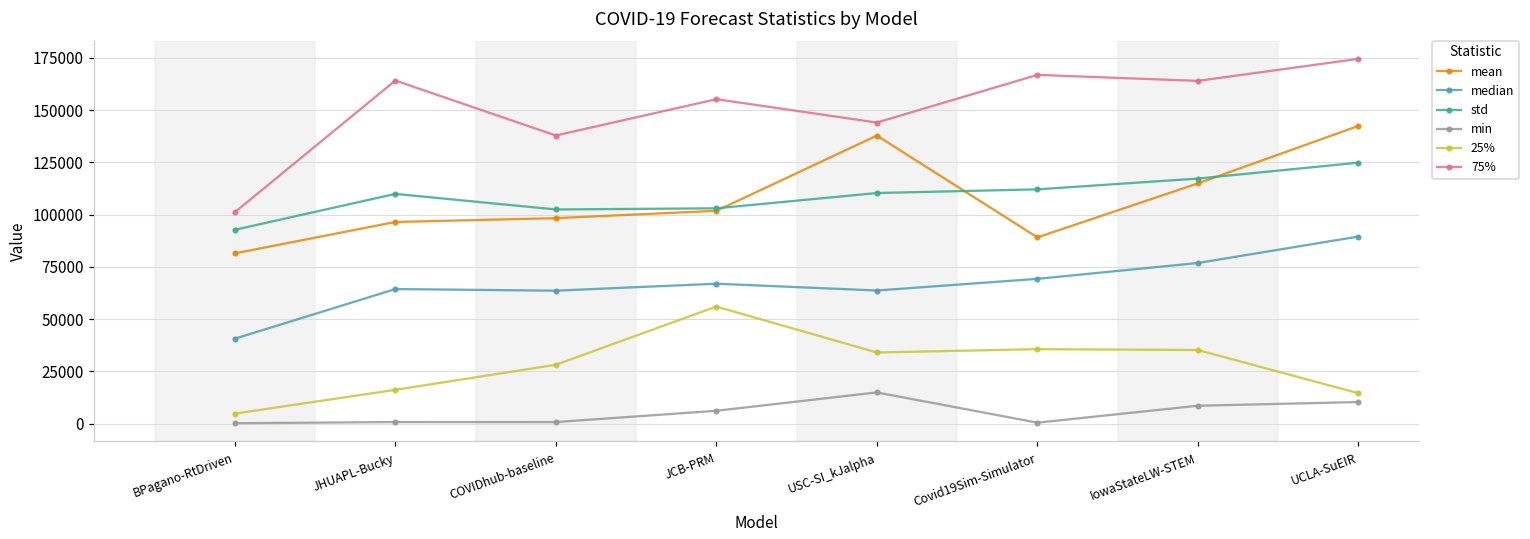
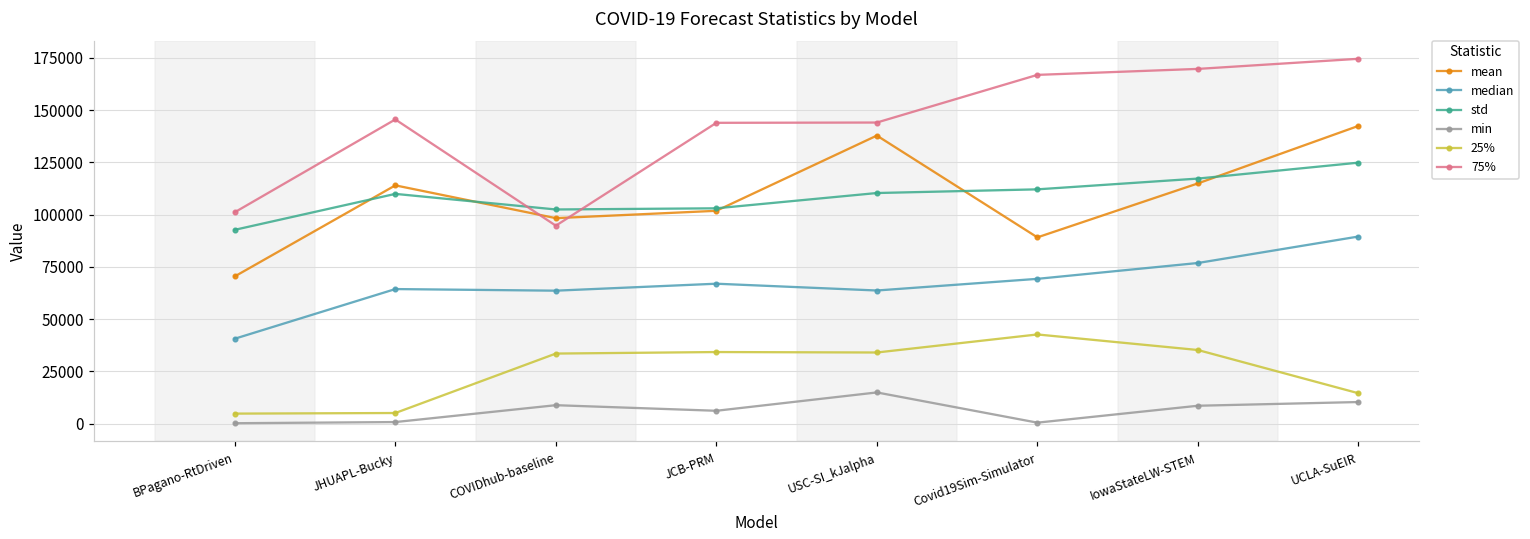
mean, BPagano-RtDriven: 81000 -> 70000
mean, JHUAPL-Bucky: 96000 -> 114000
25%, JHUAPL-Bucky: 16000 -> 5000
75%, JHUAPL-Bucky: 164000 -> 146000
min, COVIDhub-baseline: 1000 -> 9000
25%, COVIDhub-baseline: 28000 -> 34000
75%, COVIDhub-baseline: 138000 -> 95000
25%, JCB-PRM: 56000 -> 34000
75%, JCB-PRM: 155000 -> 144000
25%, Covid19Sim-Simulator: 36000 -> 43000
75%, IowaStateLW-STEM: 164000 -> 170000
